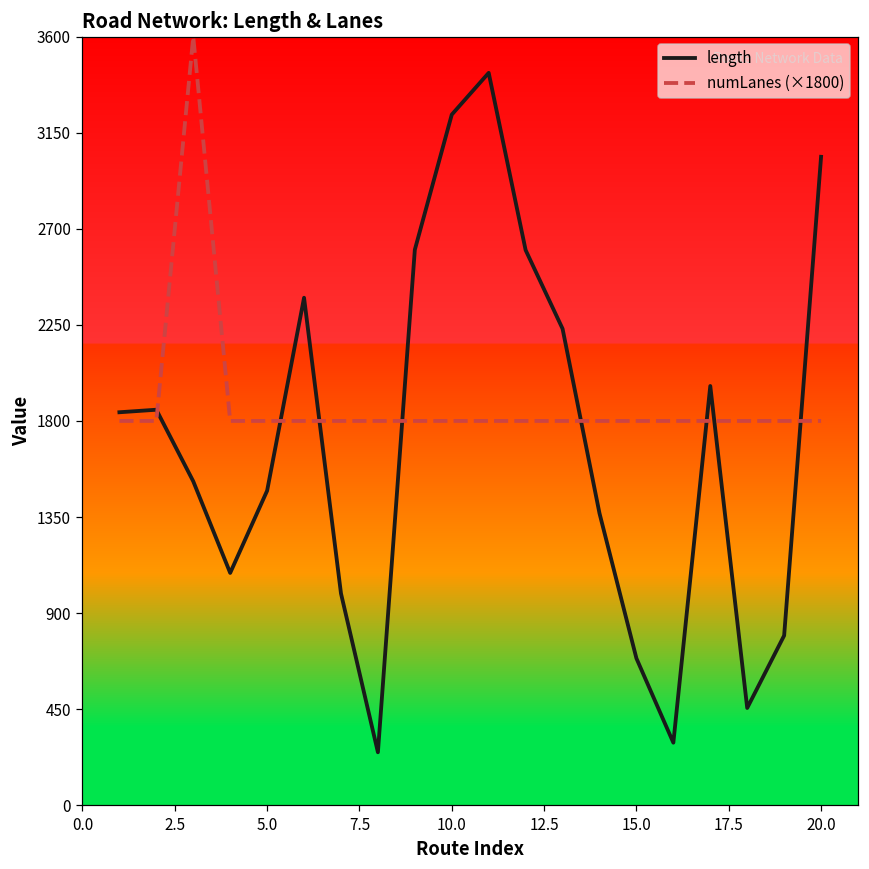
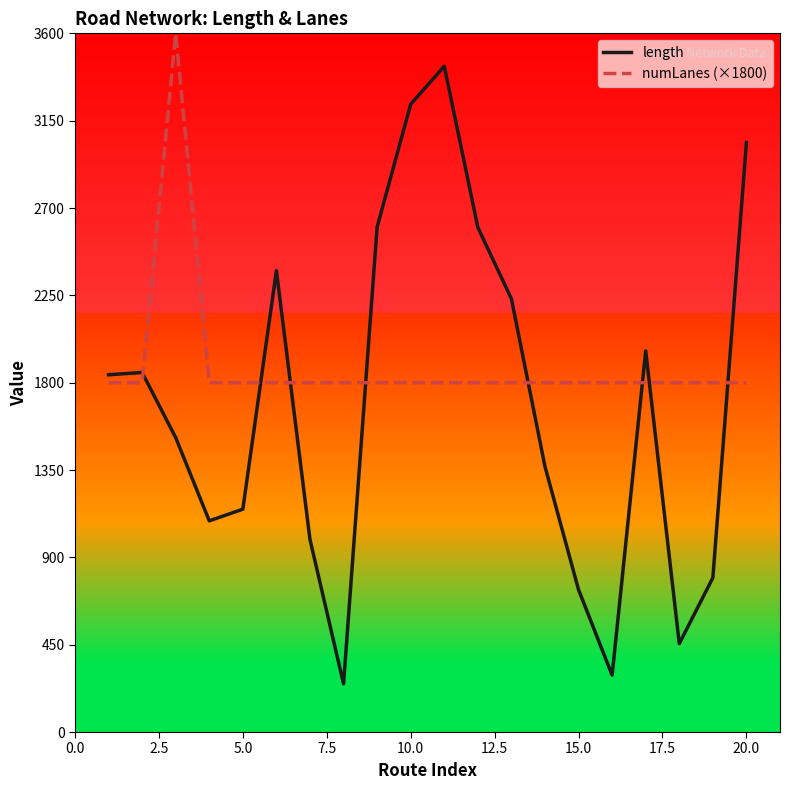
length, 5.0: 1470 -> 1150
length, 15.0: 690 -> 730
